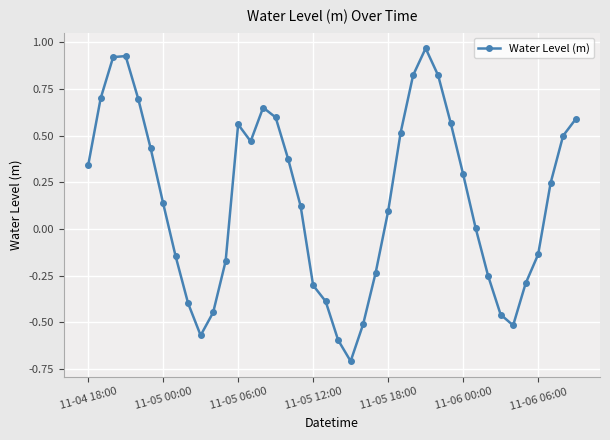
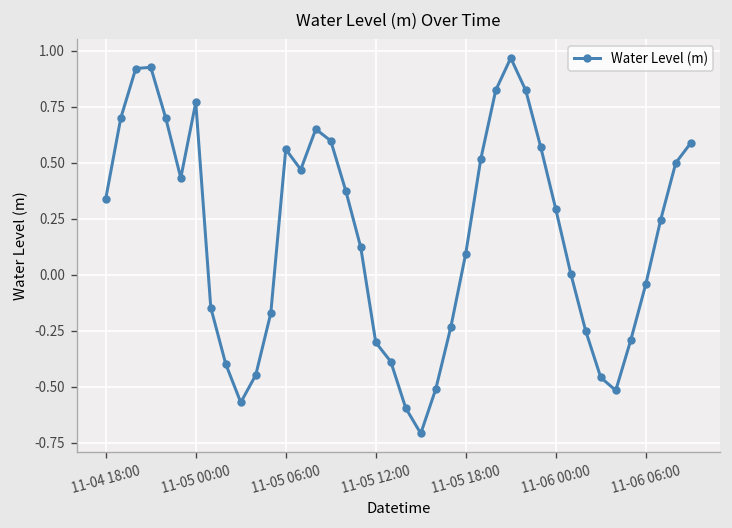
11-05 00:00: 0.14 -> 0.77
11-06 06:00: -0.14 -> -0.04
